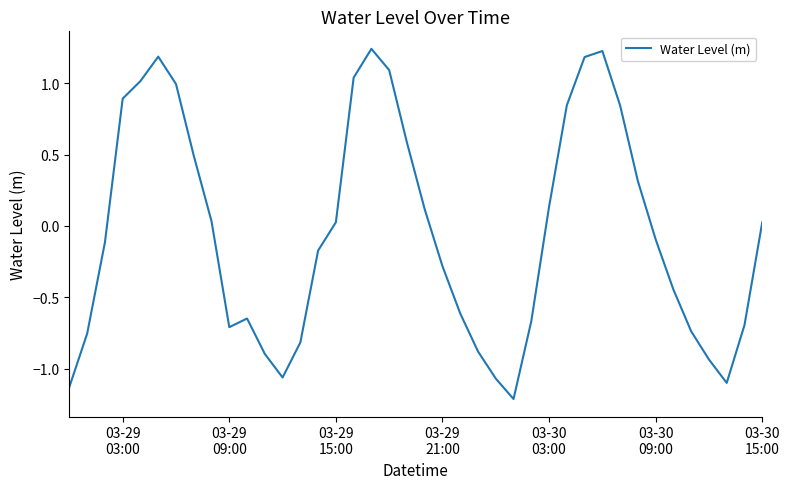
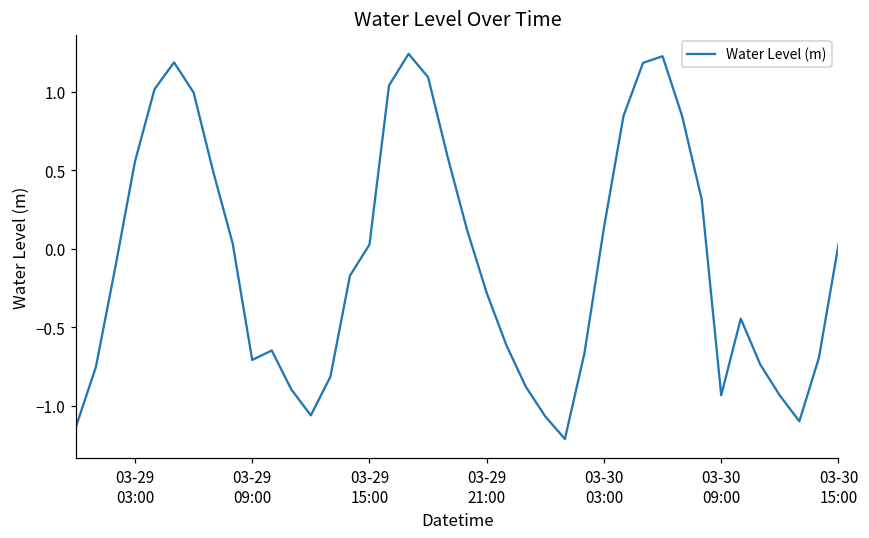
03-29 03:00: 0.89 -> 0.55
03-30 09:00: -0.09 -> -0.93
